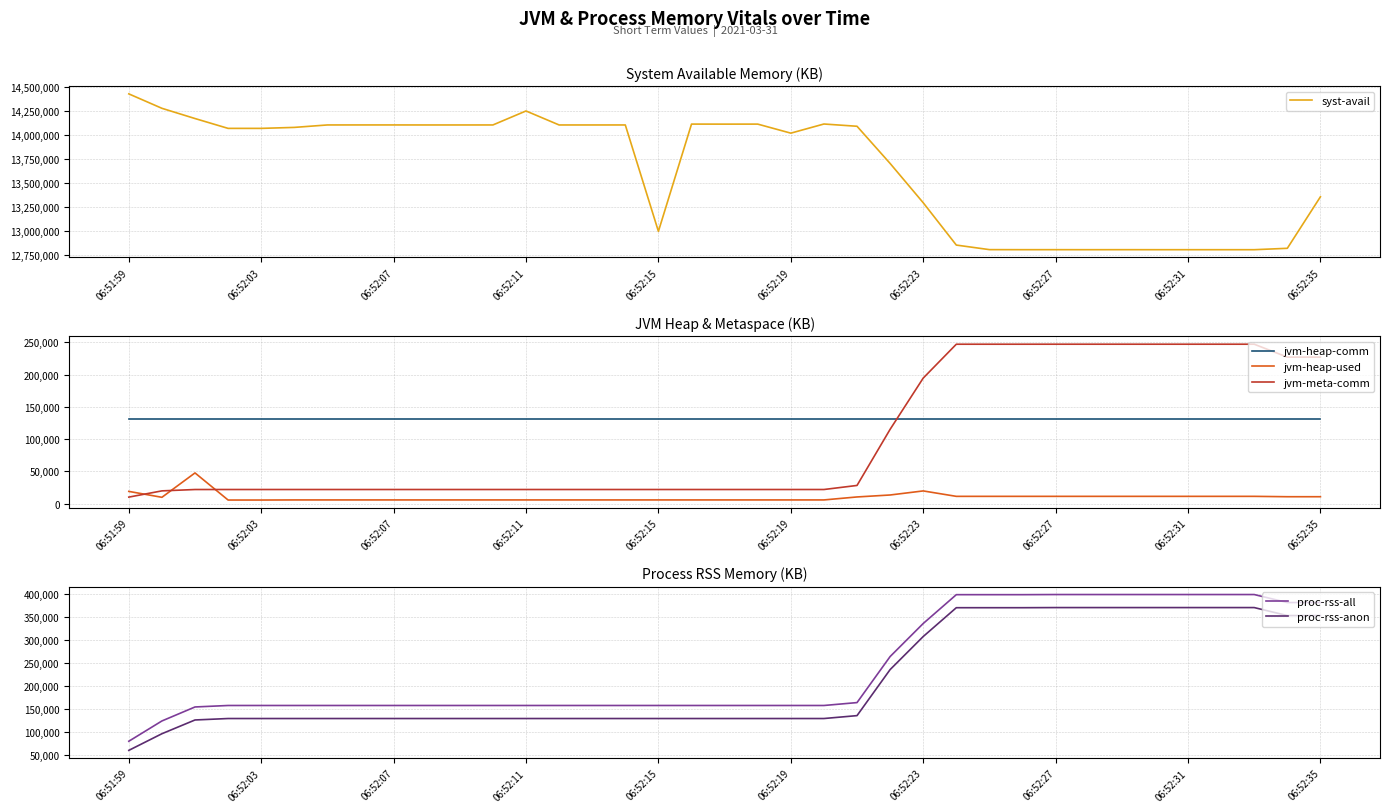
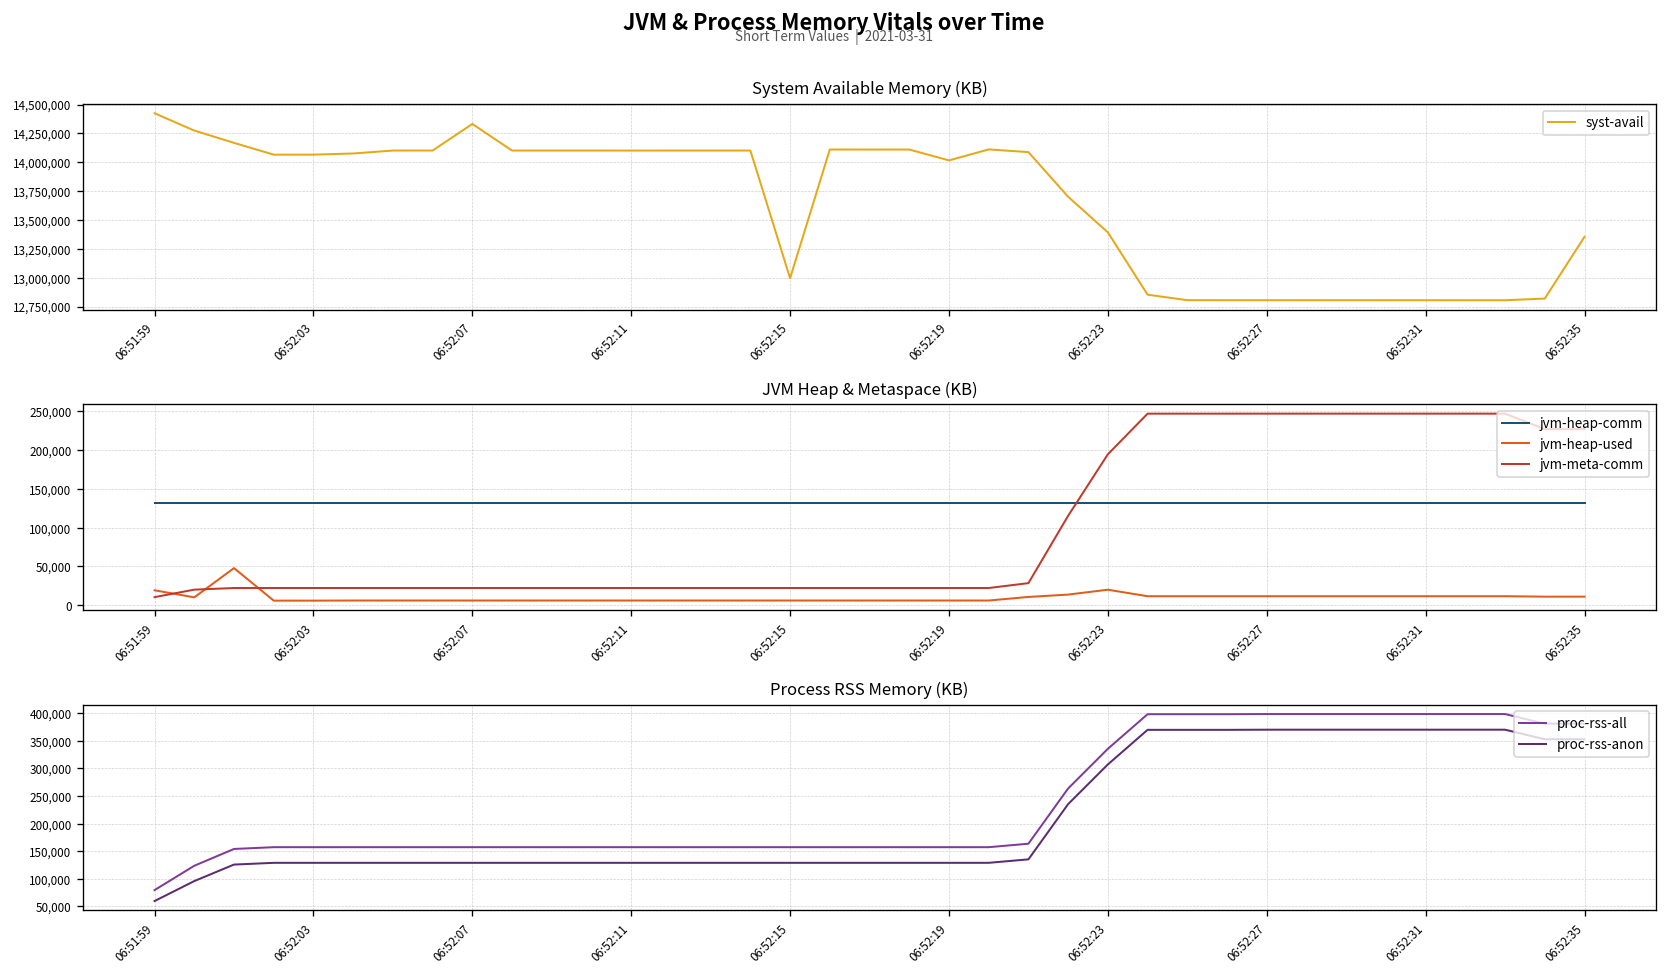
System Available Memory (KB), 06:52:07: 14,100,000 -> 14,300,000
System Available Memory (KB), 06:52:11: 14,200,000 -> 14,100,000
System Available Memory (KB), 06:52:23: 13,300,000 -> 13,400,000
